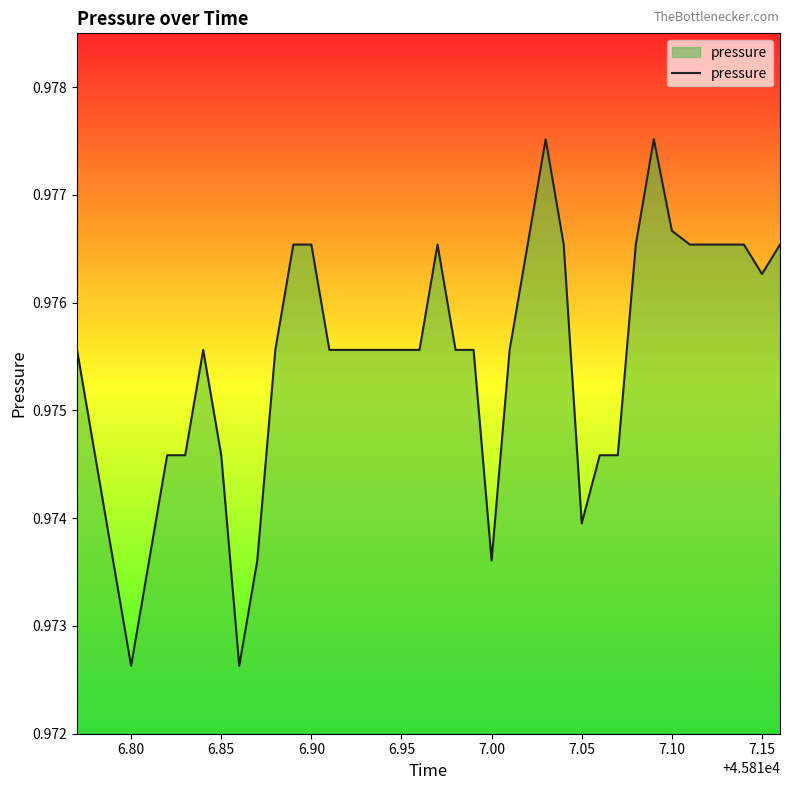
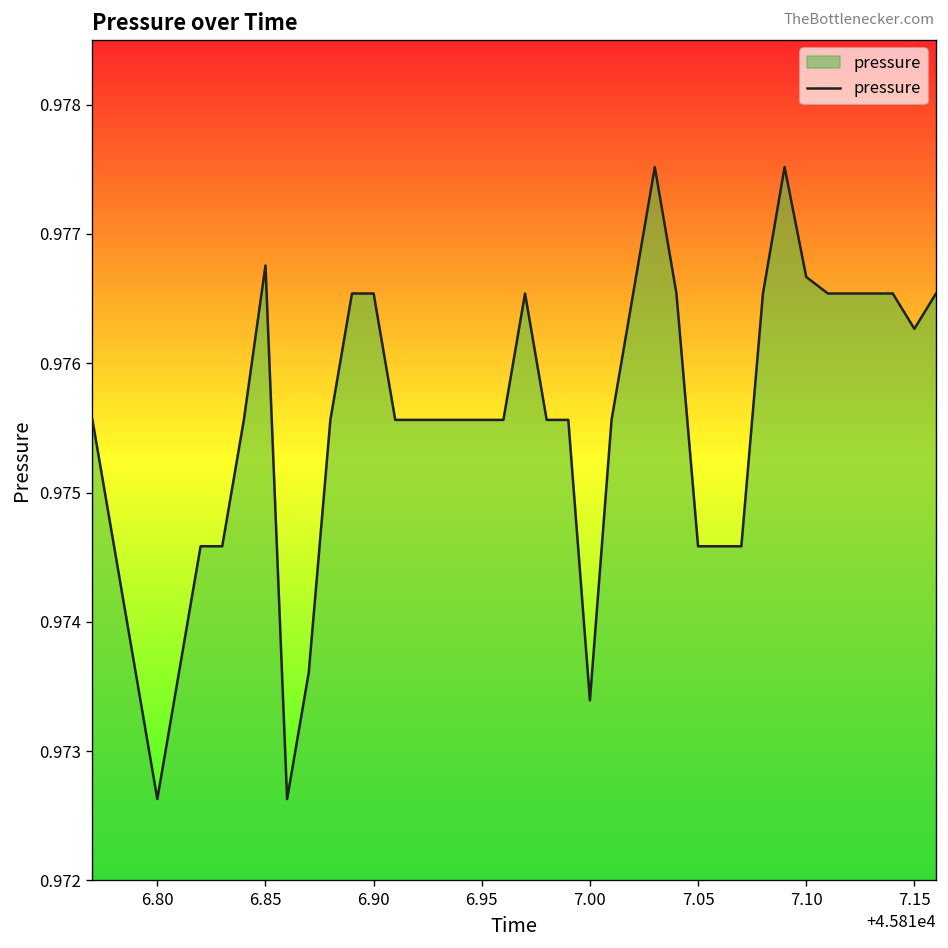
6.85: 0.97458 -> 0.97676
7.00: 0.97361 -> 0.97339
7.05: 0.97395 -> 0.97458
